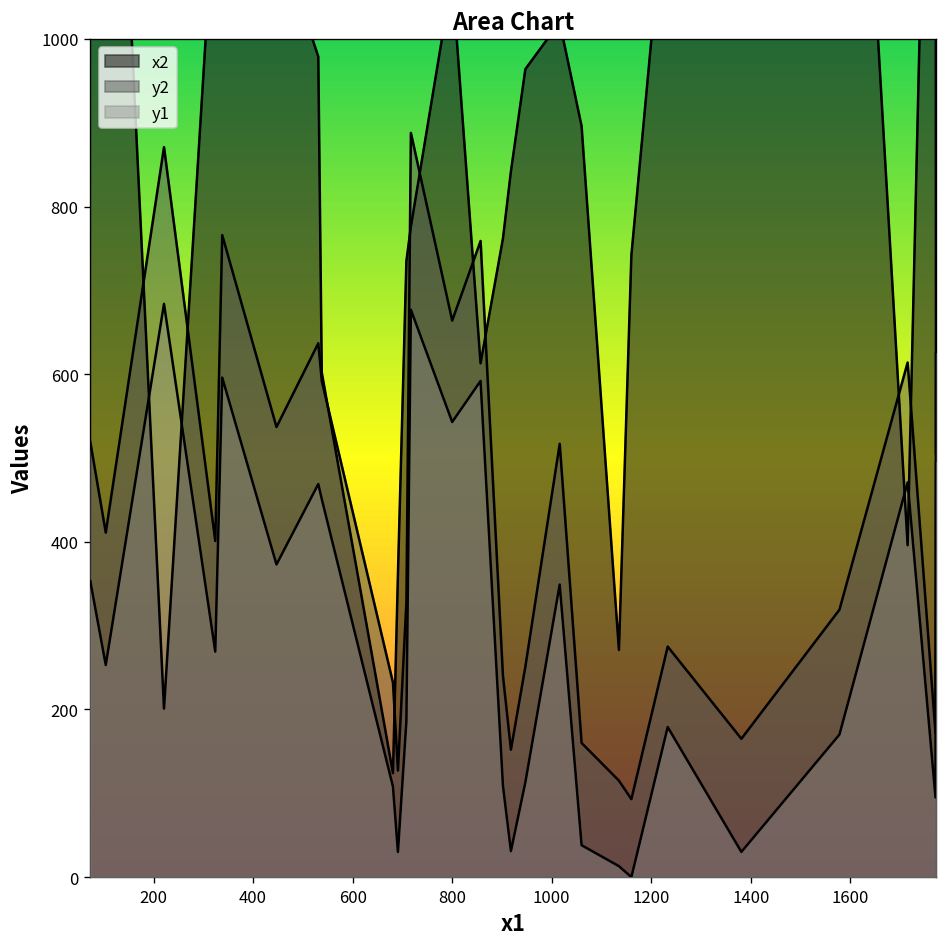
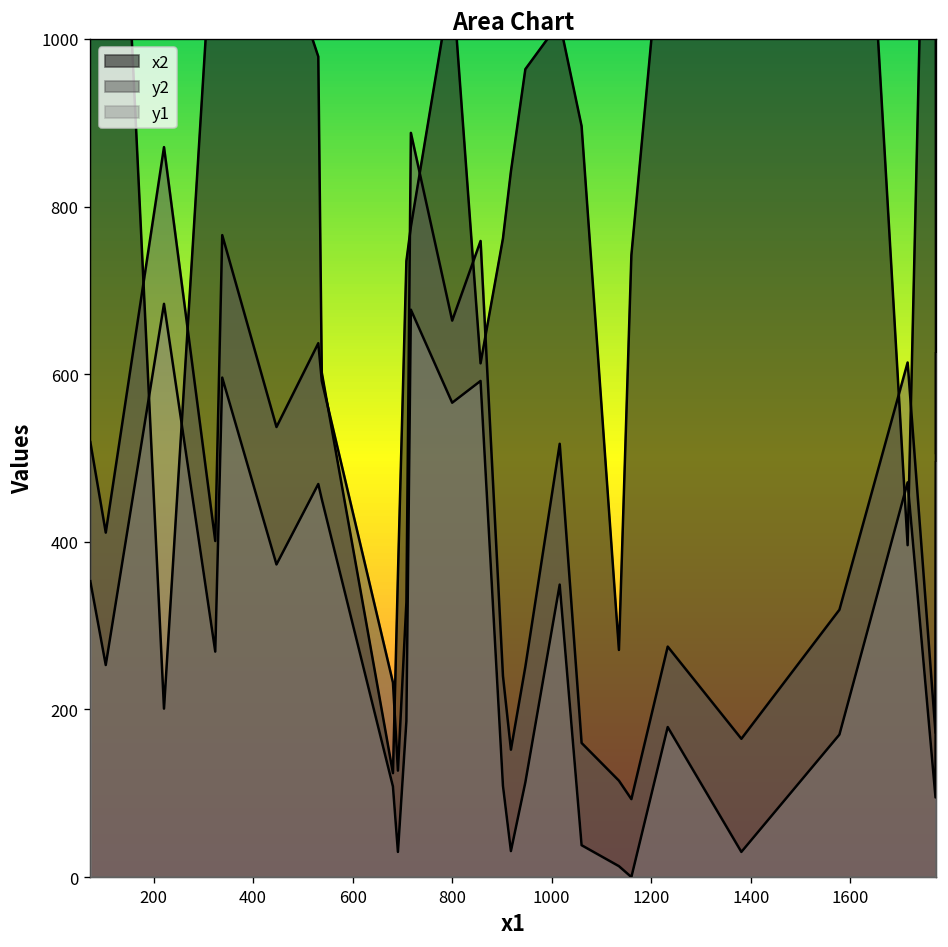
y1, 800: 540 -> 570
